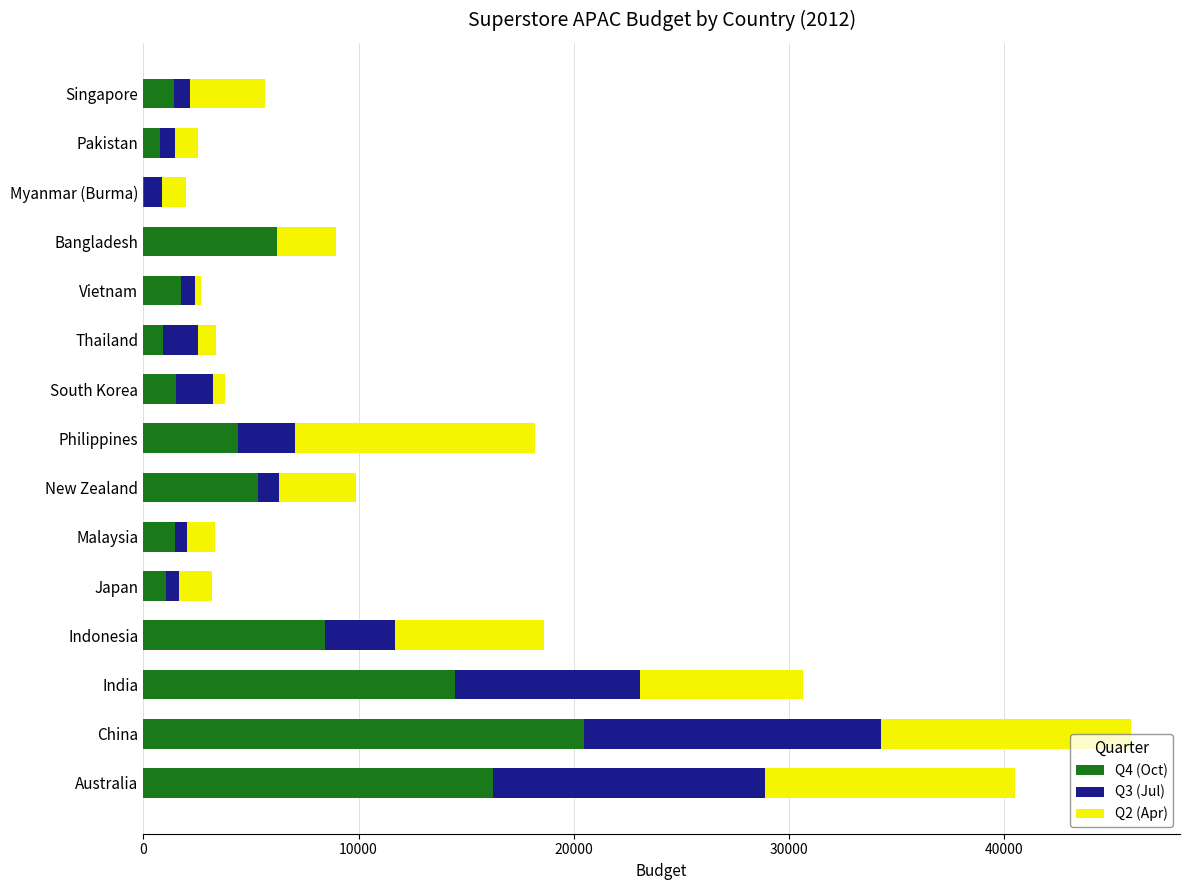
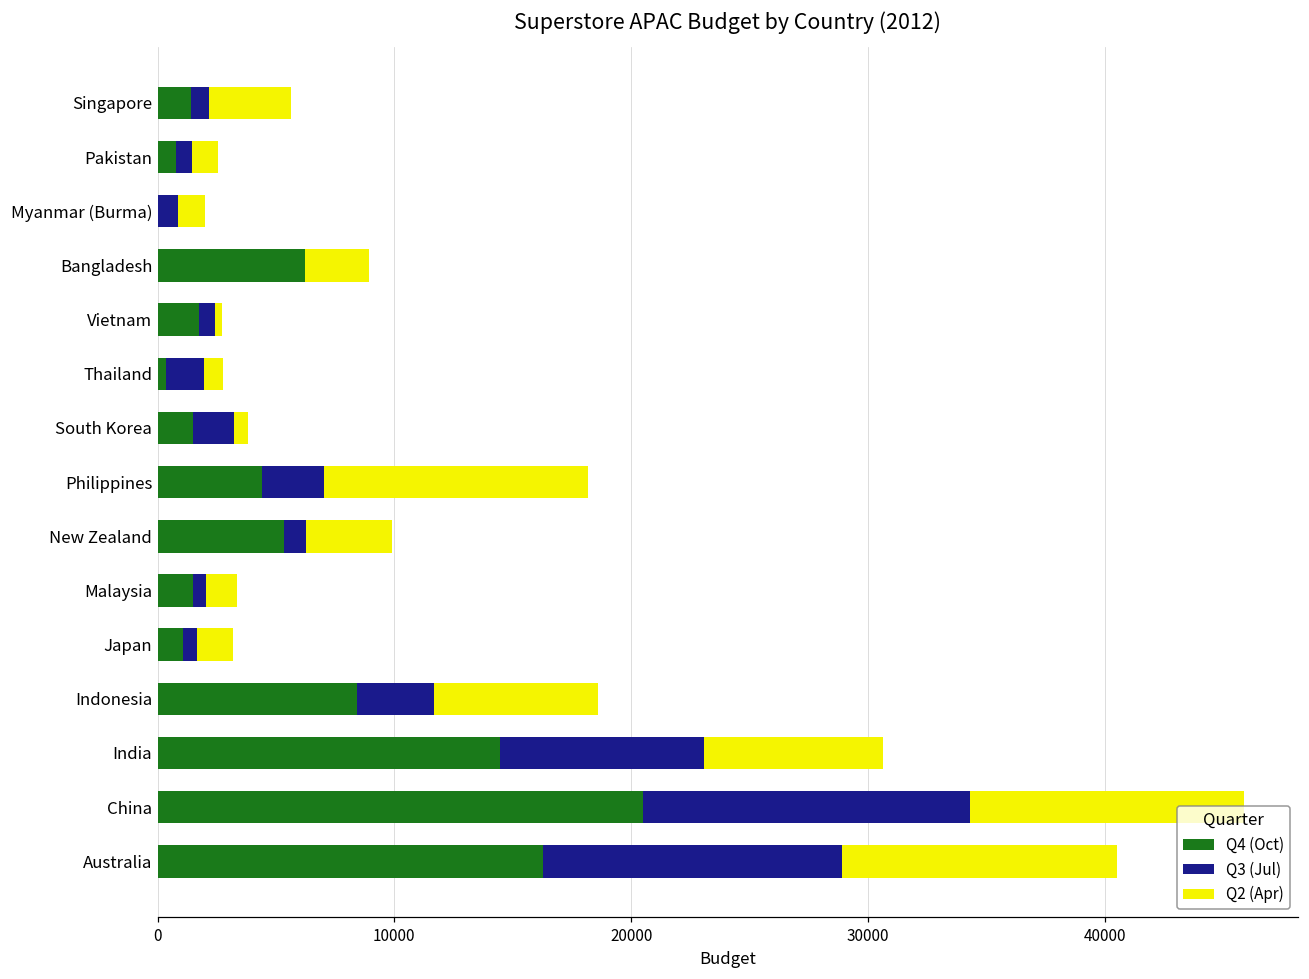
Q4 (Oct), Thailand: 900 -> 400
